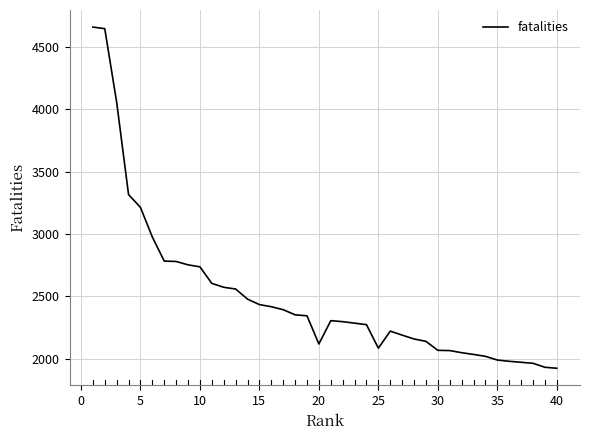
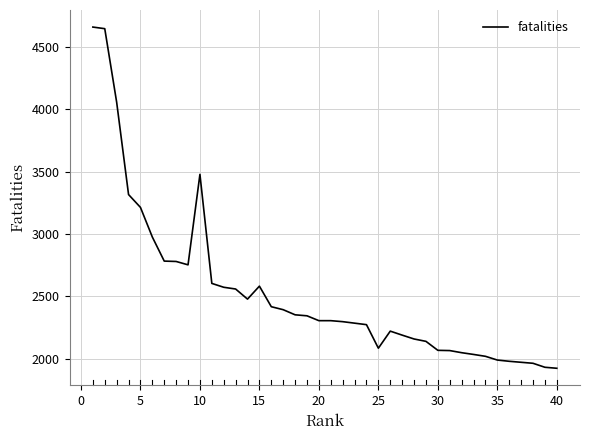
10: 2740 -> 3480
15: 2430 -> 2580
20: 2120 -> 2300
